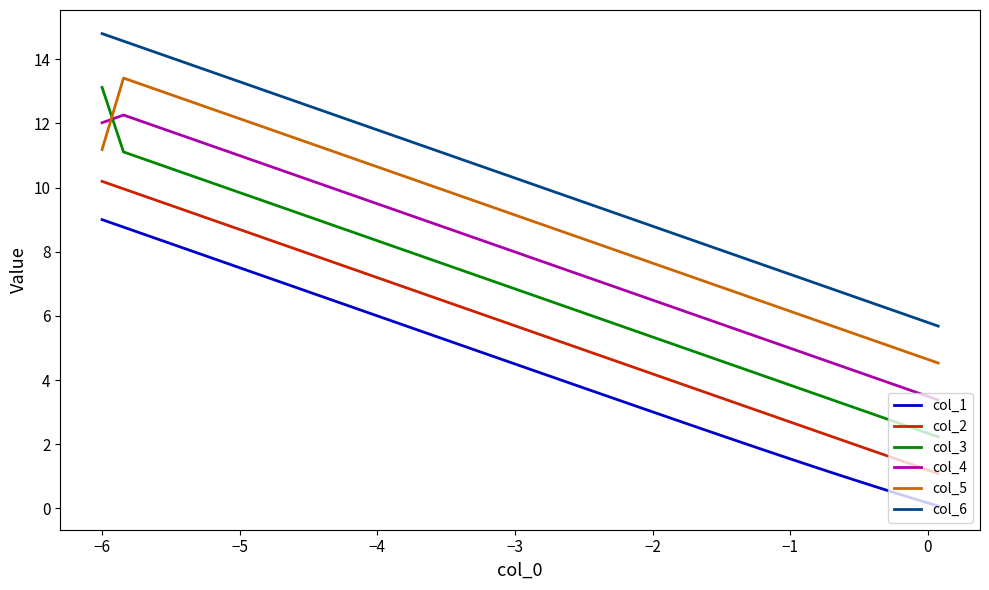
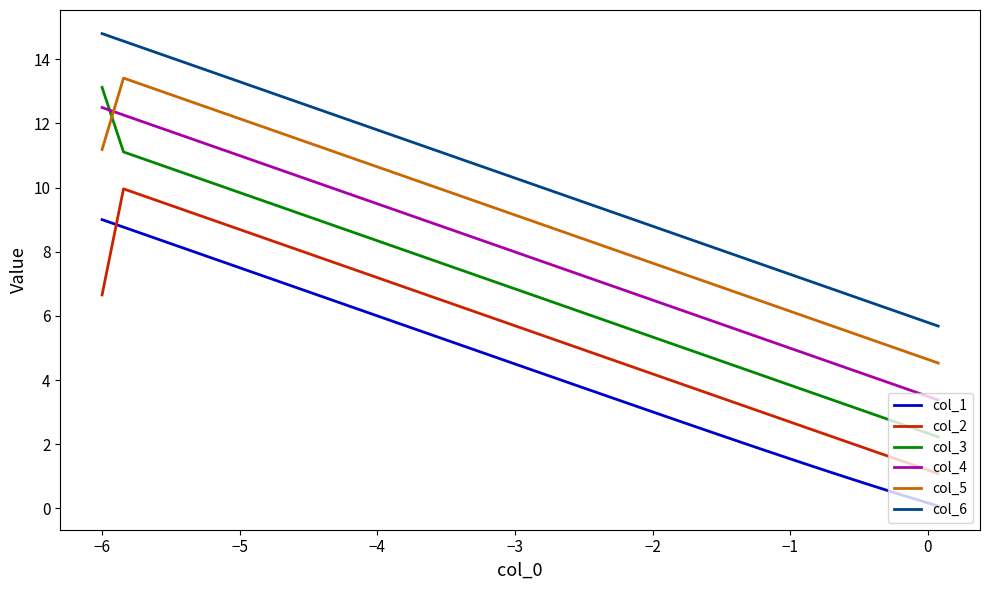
col_2, −6: 10.2 -> 6.7
col_4, −6: 12.0 -> 12.5
